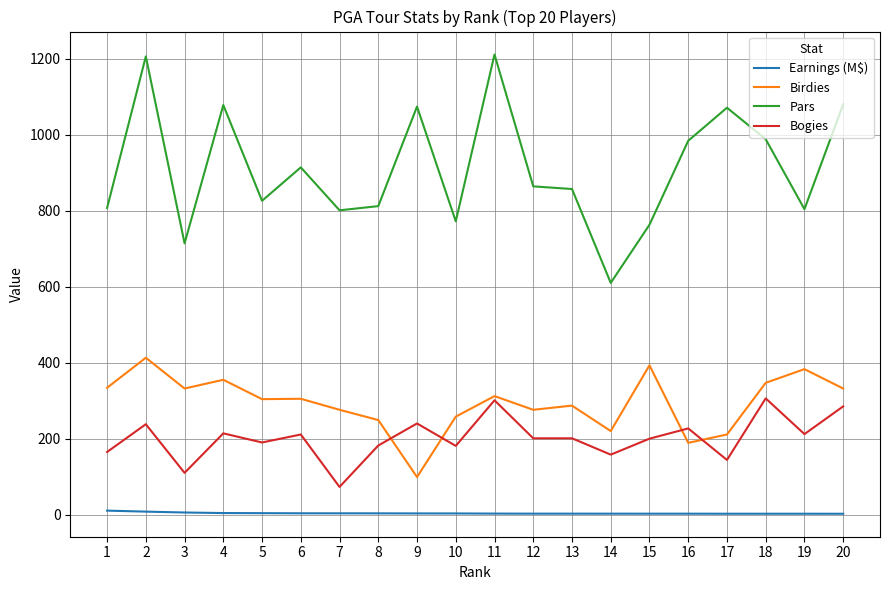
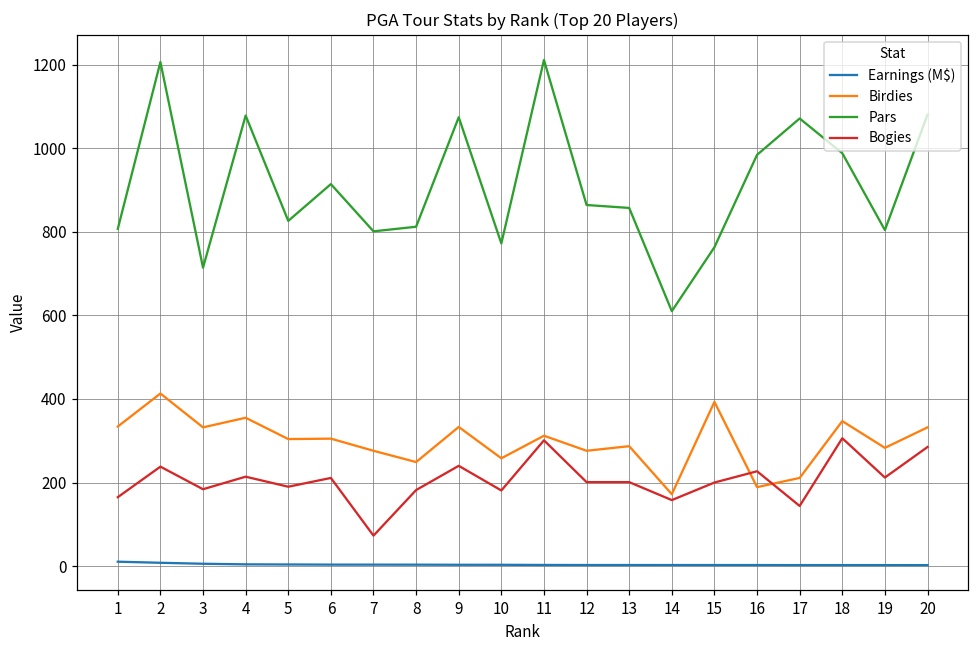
Bogies, 3: 110 -> 180
Birdies, 9: 100 -> 330
Birdies, 14: 220 -> 170
Birdies, 19: 380 -> 280
